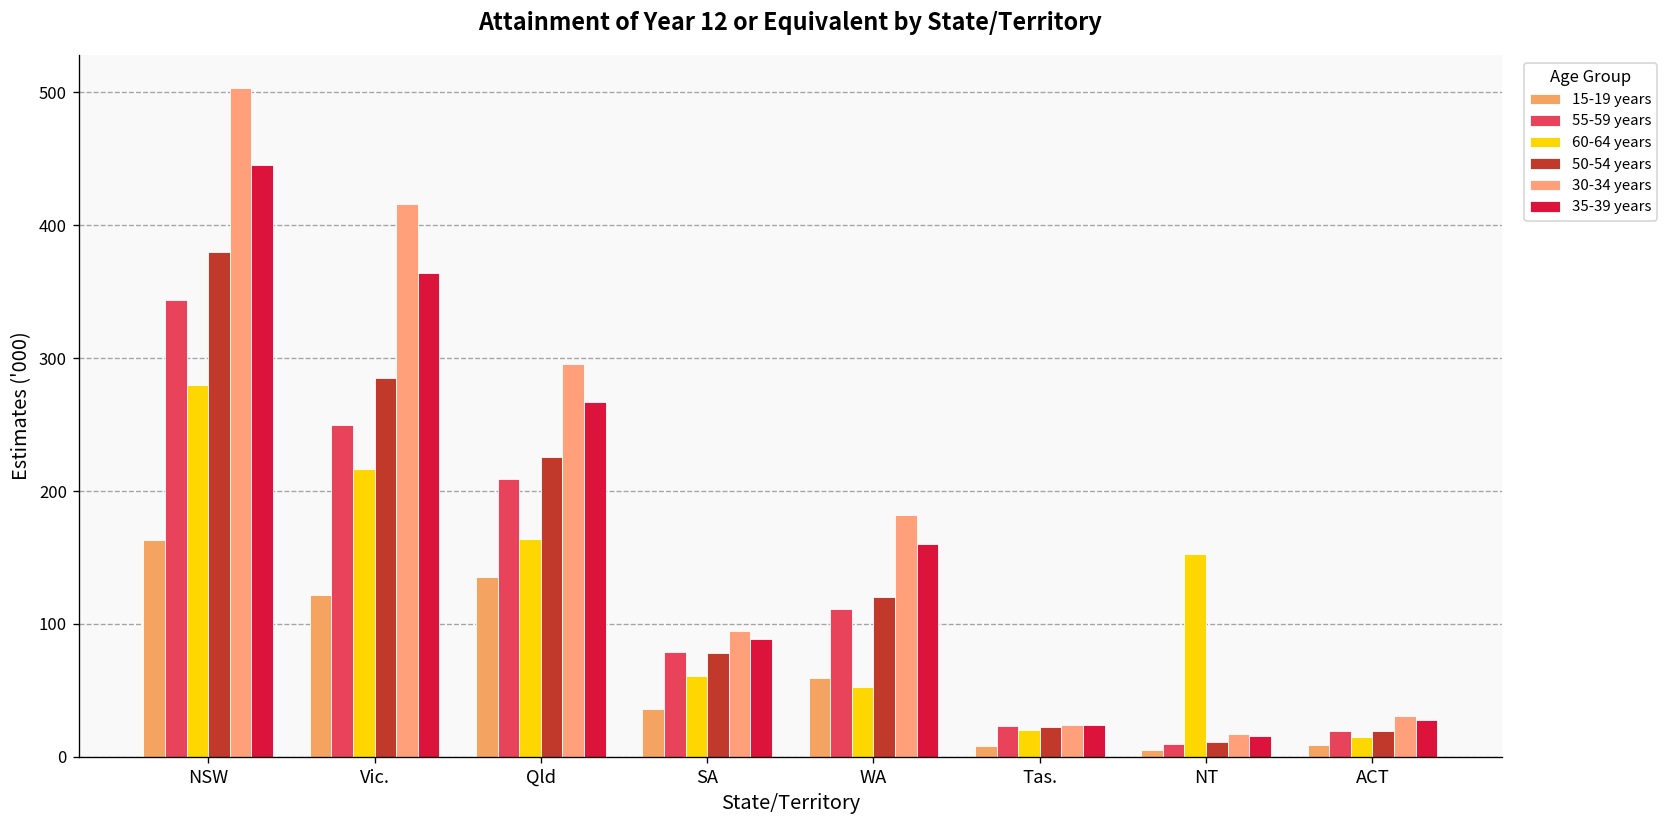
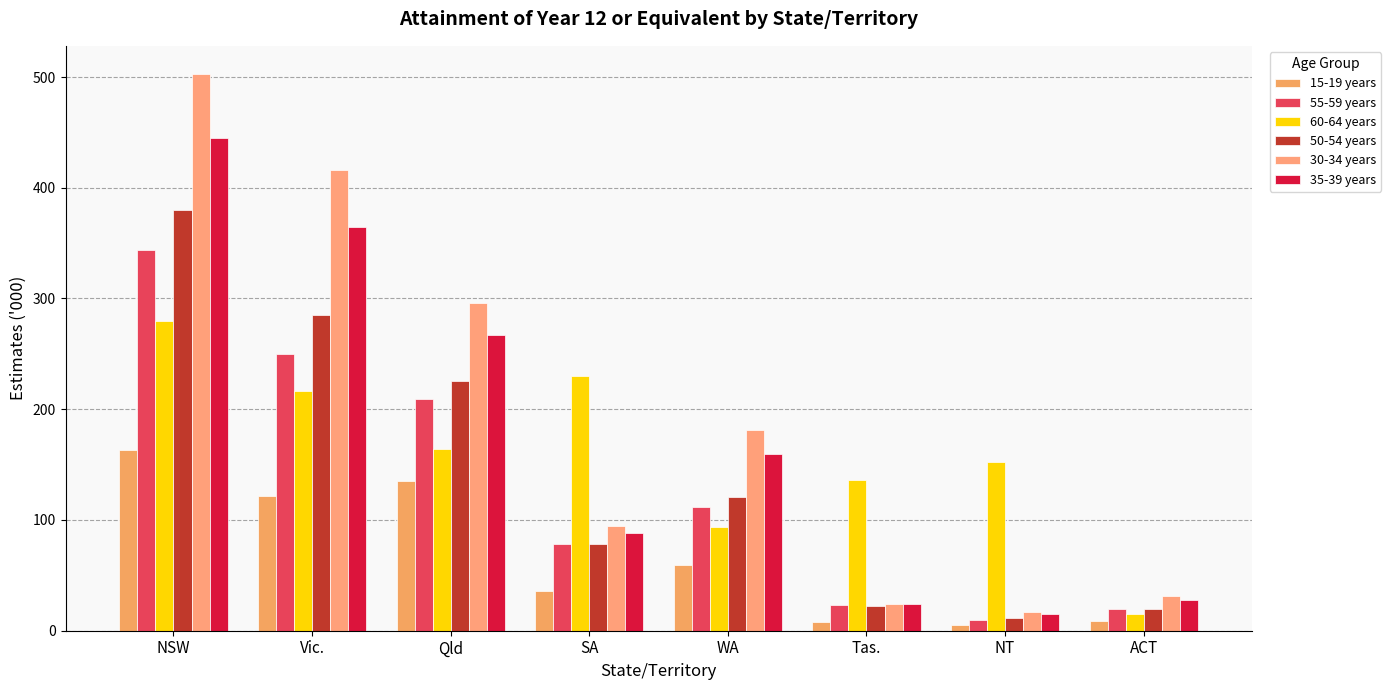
60-64 years, SA: 61 -> 230
60-64 years, WA: 52 -> 94
60-64 years, Tas.: 20 -> 136
